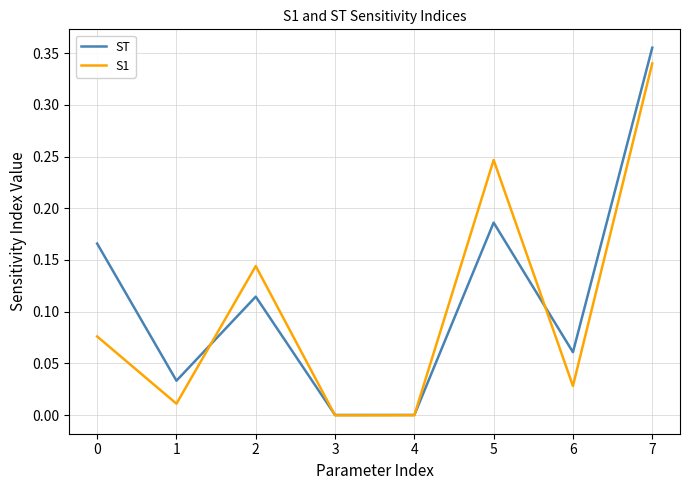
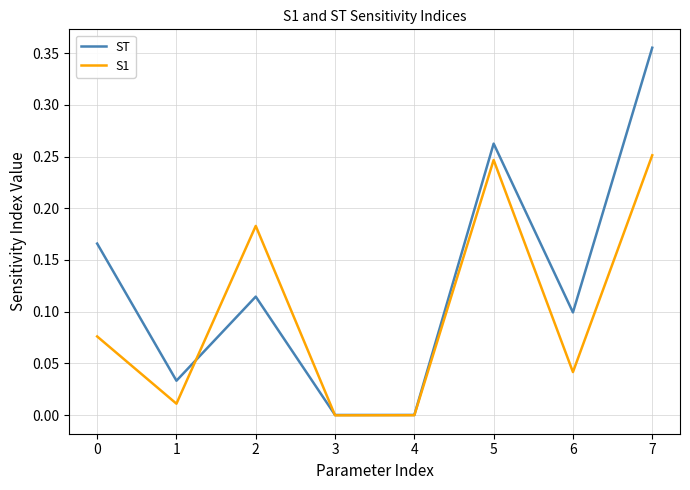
S1, 2: 0.144 -> 0.183
ST, 5: 0.186 -> 0.263
ST, 6: 0.061 -> 0.099
S1, 6: 0.028 -> 0.042
S1, 7: 0.340 -> 0.251
